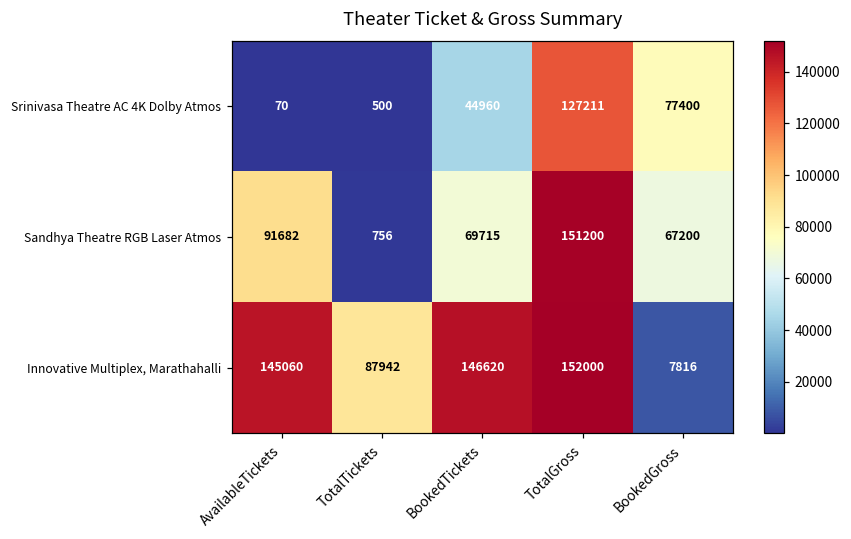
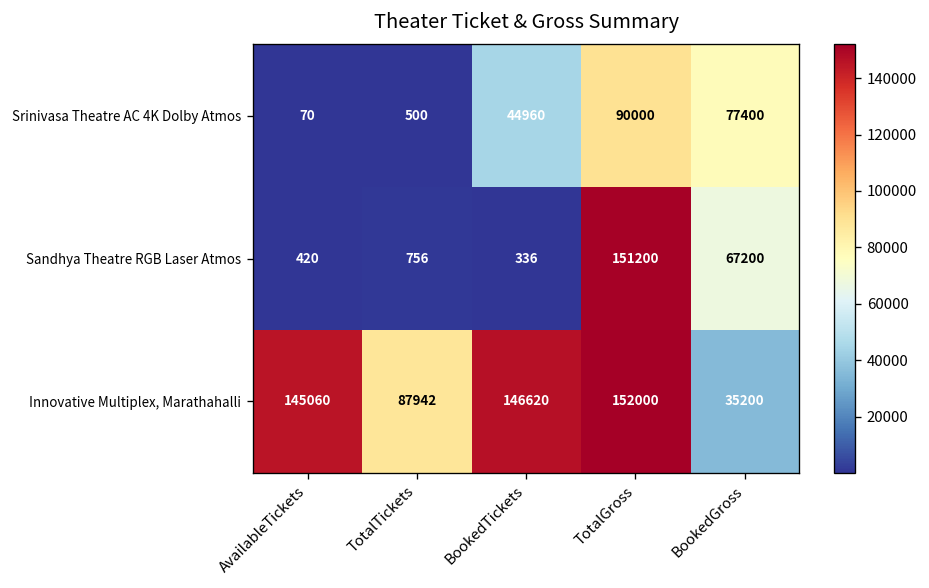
Srinivasa Theatre AC 4K Dolby Atmos, TotalGross: 127211 -> 90000
Sandhya Theatre RGB Laser Atmos, AvailableTickets: 91682 -> 420
Sandhya Theatre RGB Laser Atmos, BookedTickets: 69715 -> 336
Innovative Multiplex, Marathahalli, BookedGross: 7816 -> 35200
